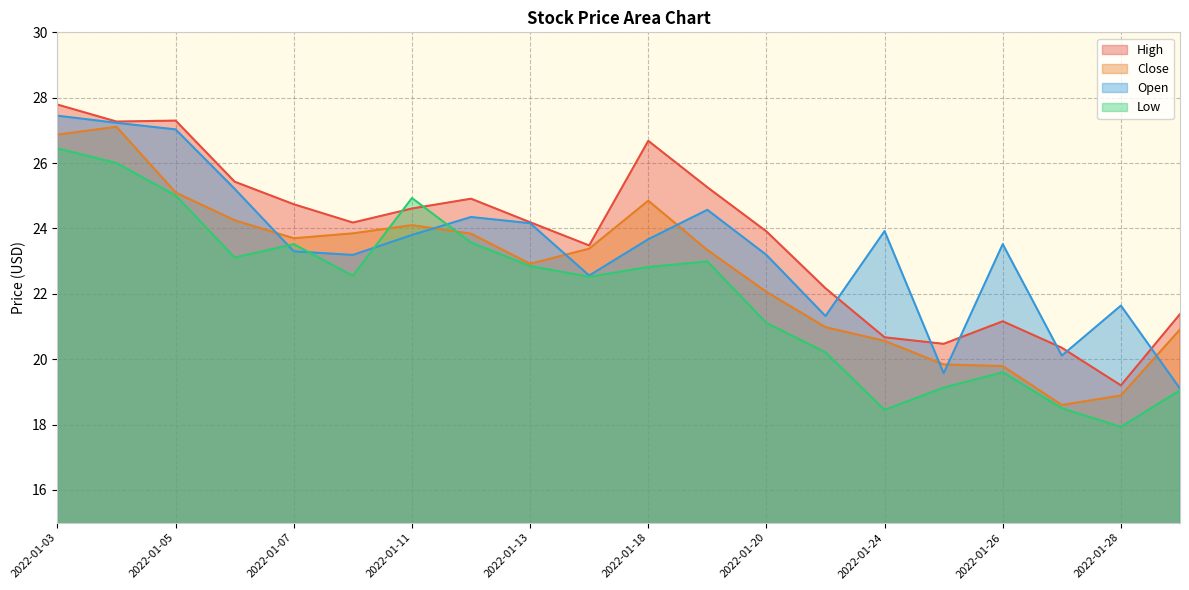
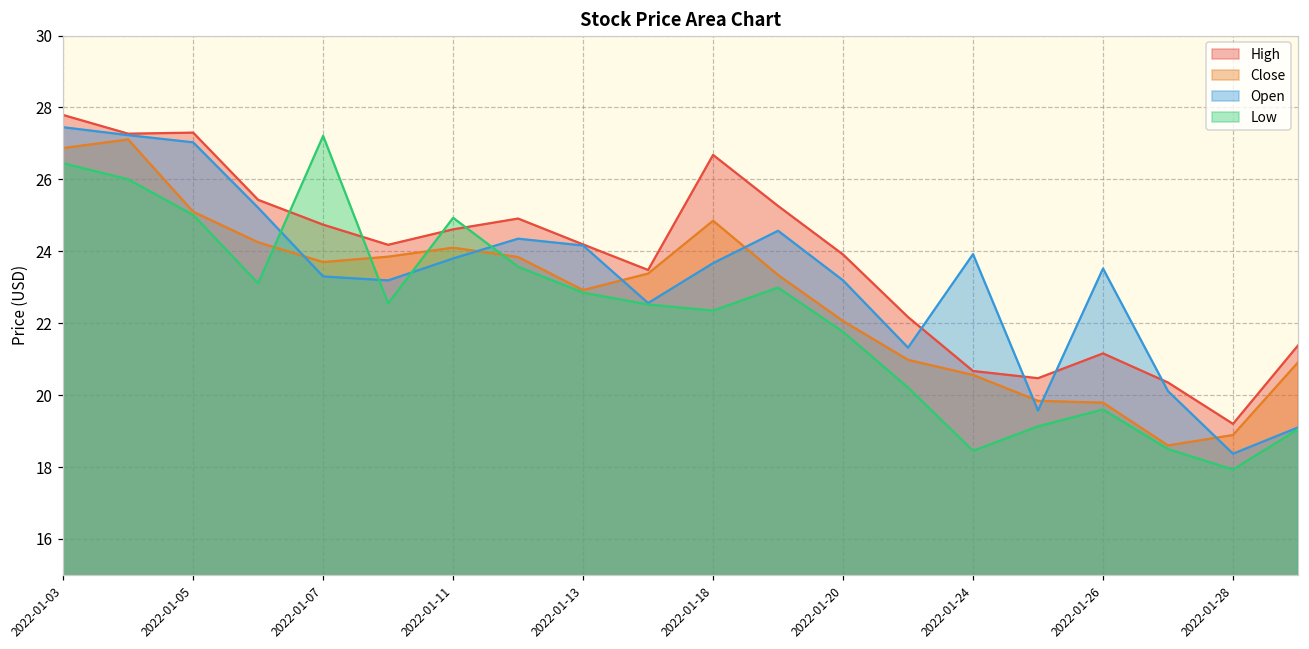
Low, 2022-01-07: 23.5 -> 27.2
Low, 2022-01-18: 22.8 -> 22.4
Low, 2022-01-20: 21.1 -> 21.8
Open, 2022-01-28: 21.6 -> 18.4
